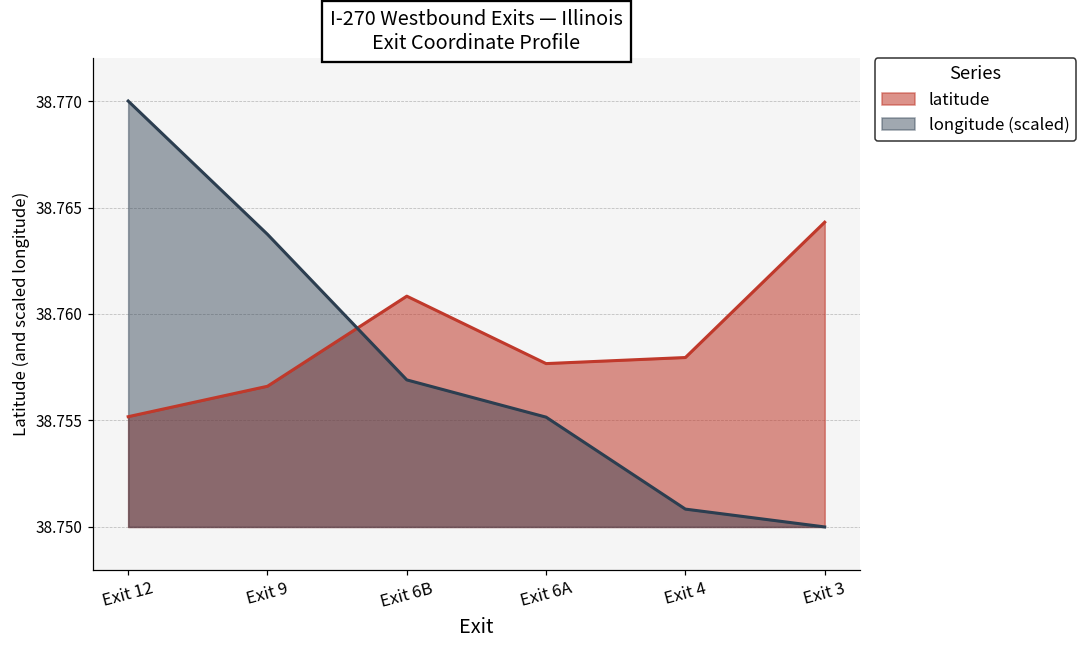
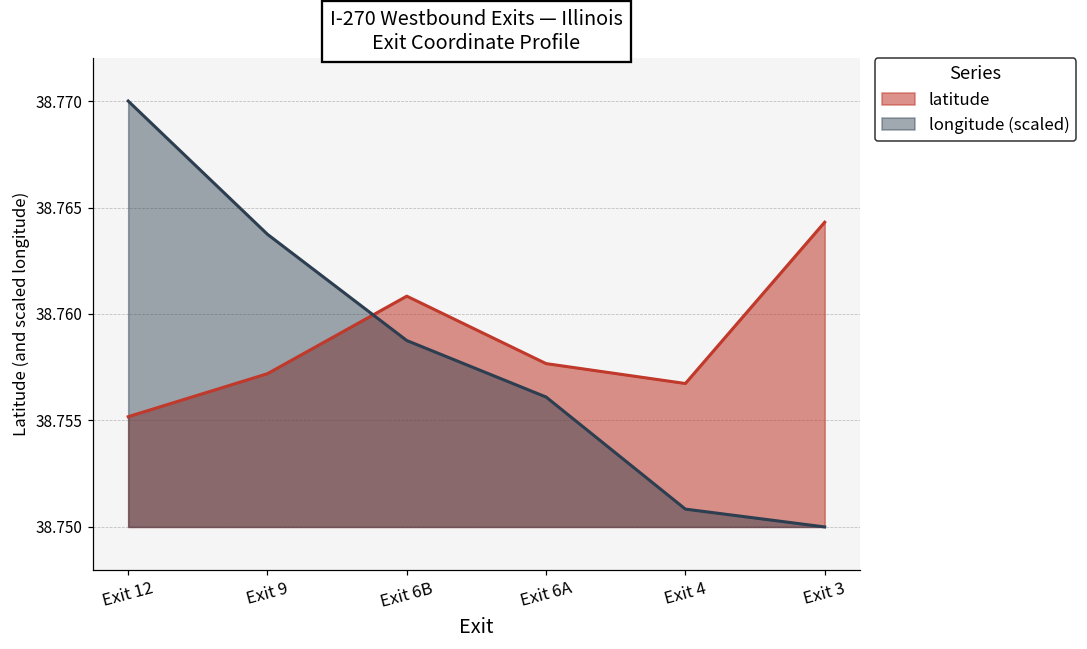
latitude, Exit 9: 38.7566 -> 38.7572
longitude (scaled), Exit 6B: 38.7569 -> 38.7588
longitude (scaled), Exit 6A: 38.7552 -> 38.7561
latitude, Exit 4: 38.7580 -> 38.7567
